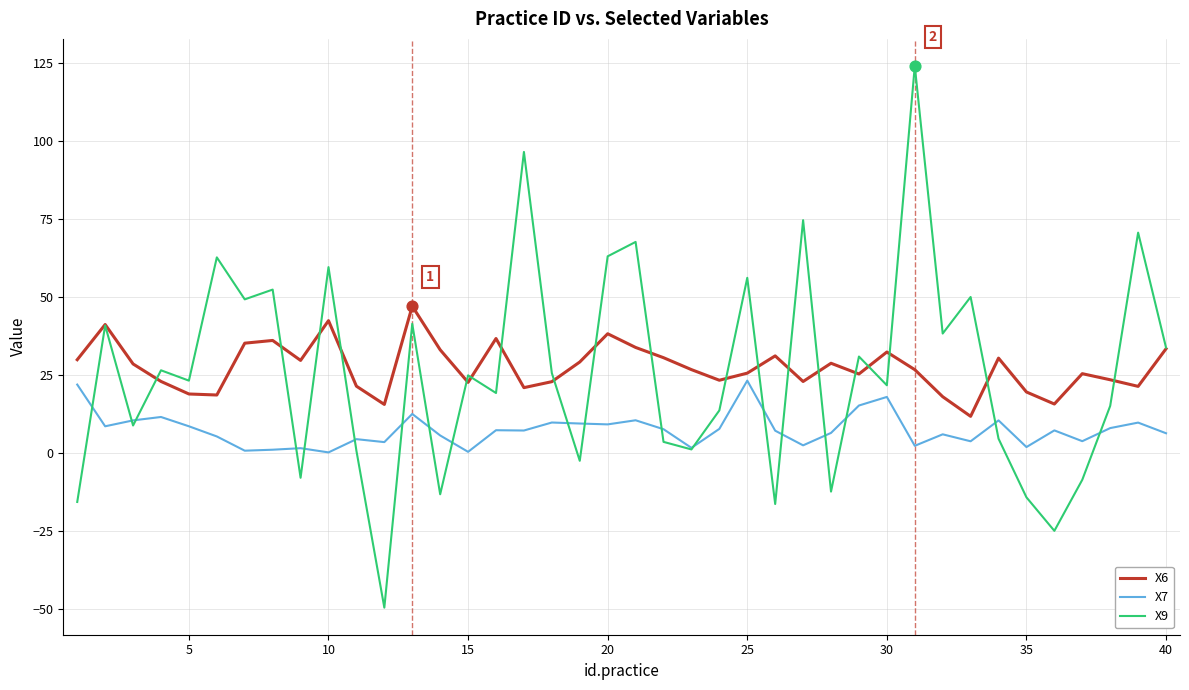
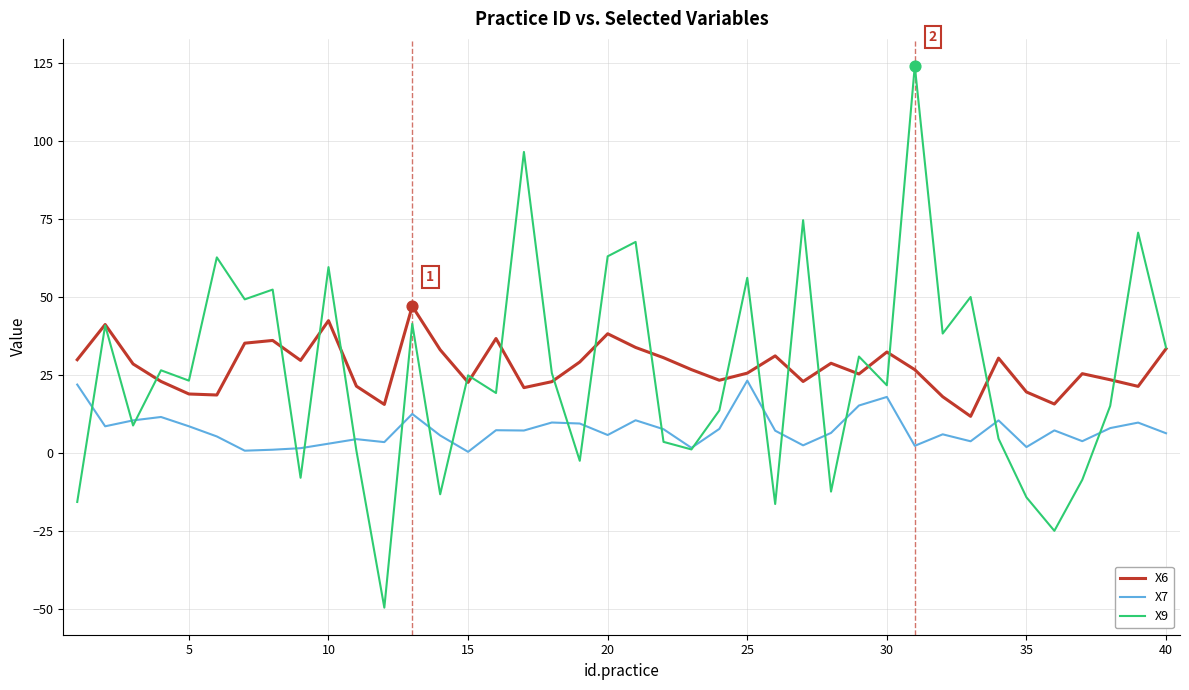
X7, 10: 0 -> 3
X7, 20: 9 -> 6
